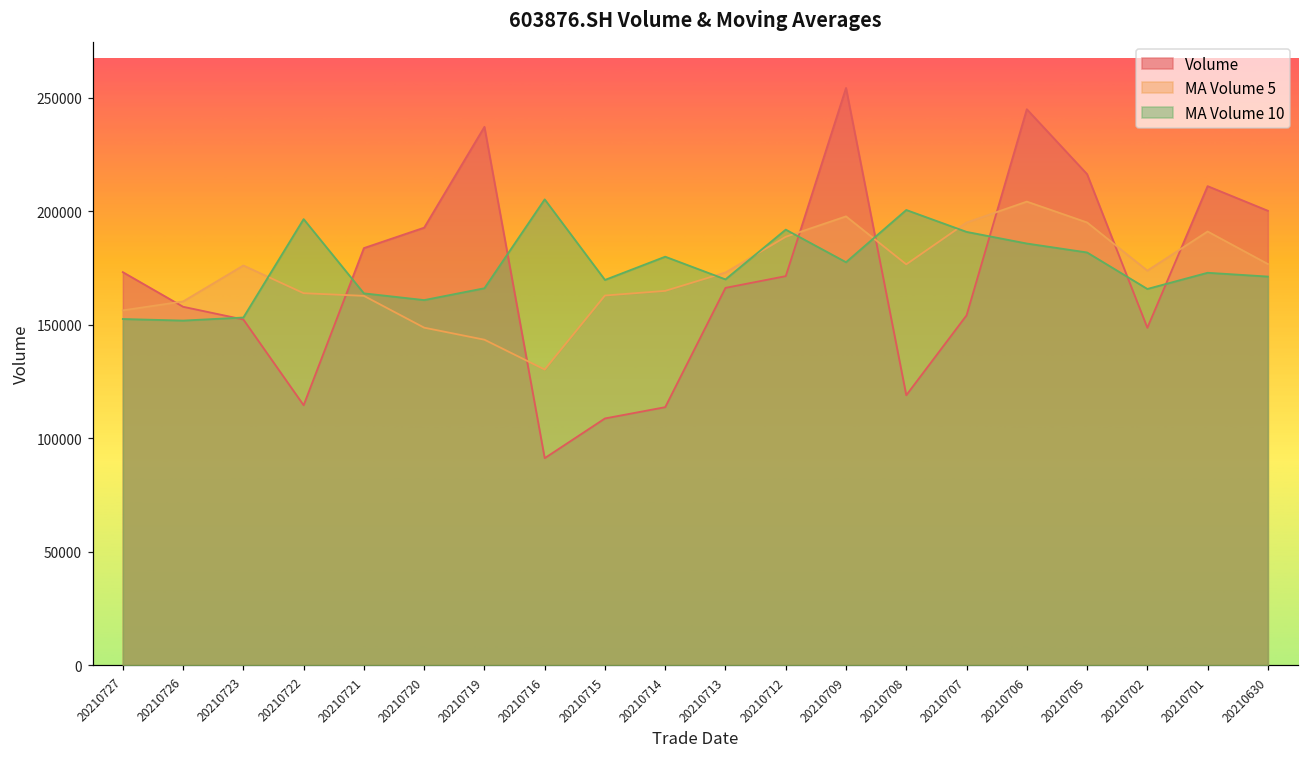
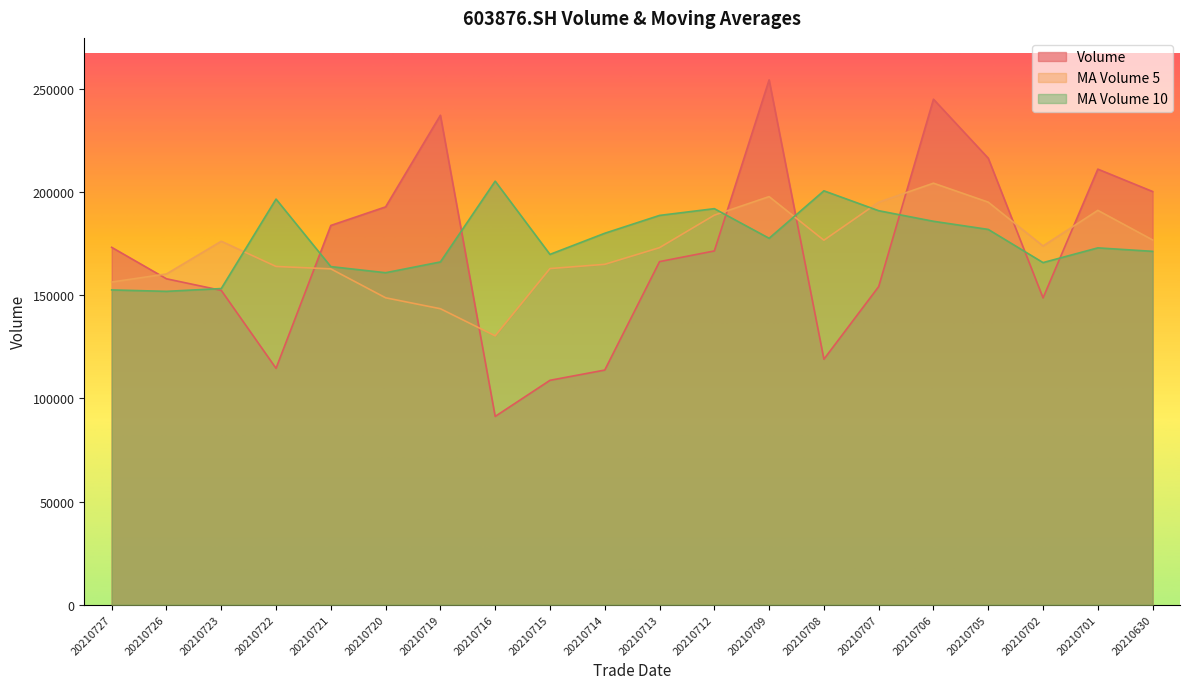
MA Volume 10, 20210713: 170000 -> 189000
